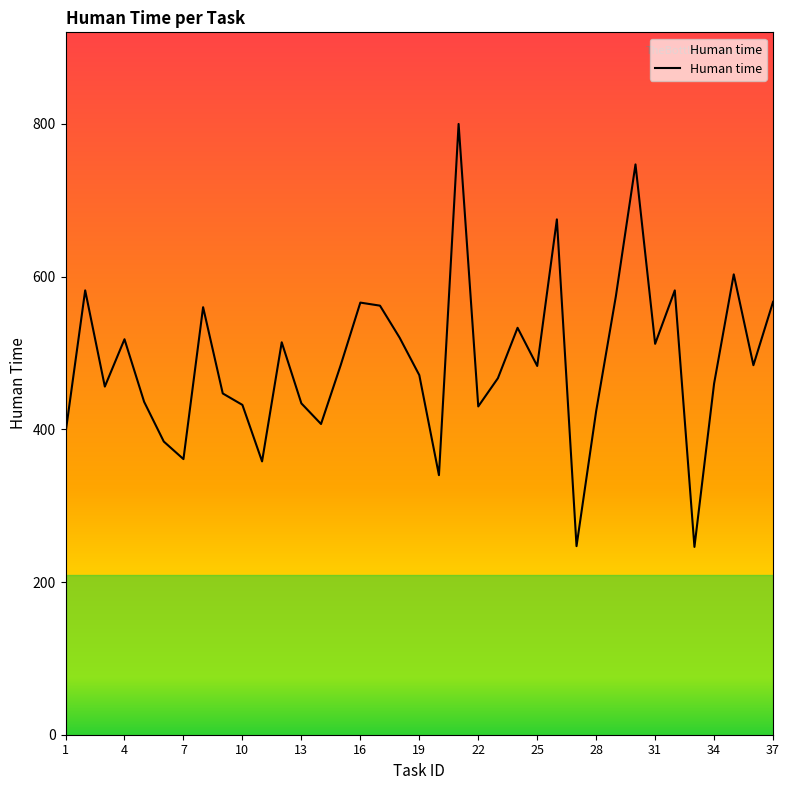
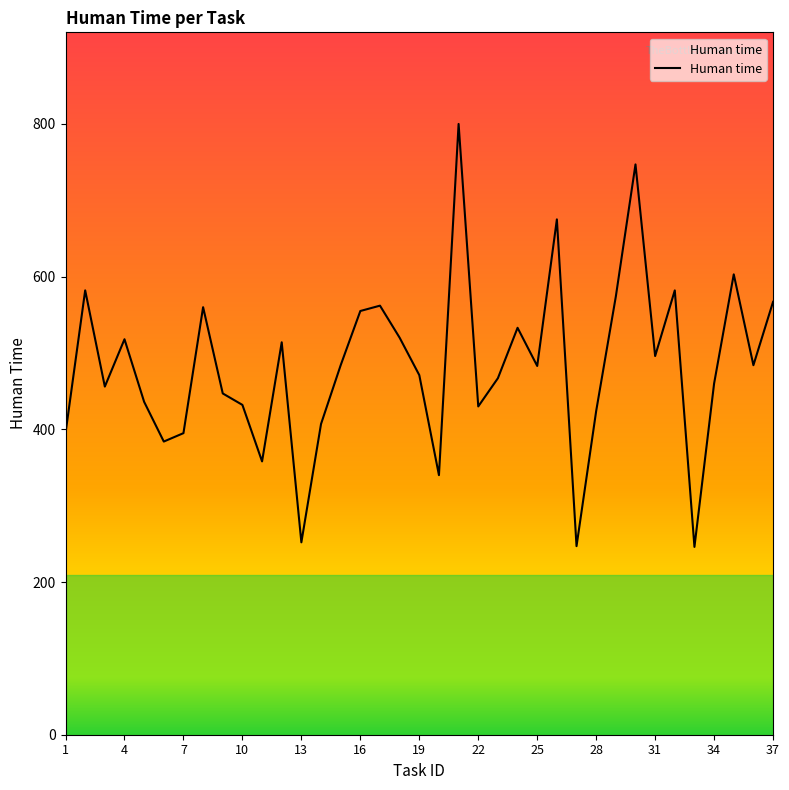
7: 360 -> 400
13: 430 -> 250
16: 570 -> 560
31: 510 -> 500
